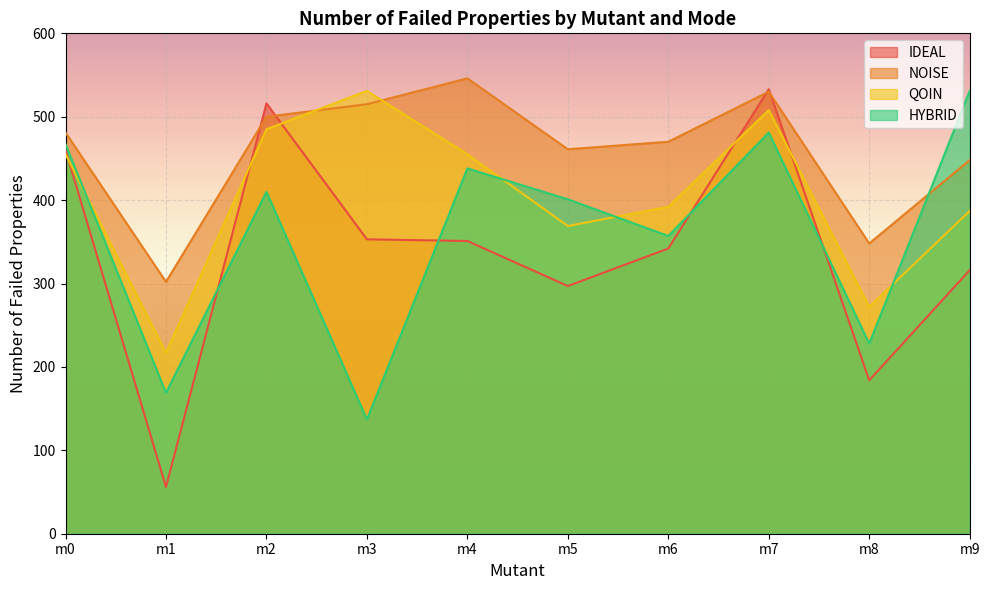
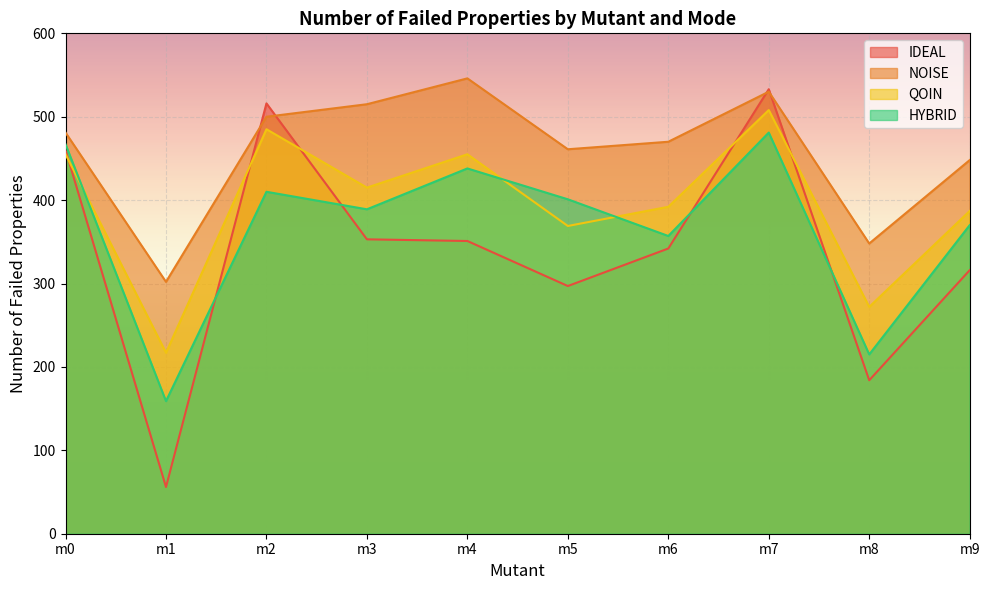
HYBRID, m1: 170 -> 160
QOIN, m3: 530 -> 420
HYBRID, m3: 140 -> 390
HYBRID, m8: 230 -> 220
HYBRID, m9: 530 -> 370
